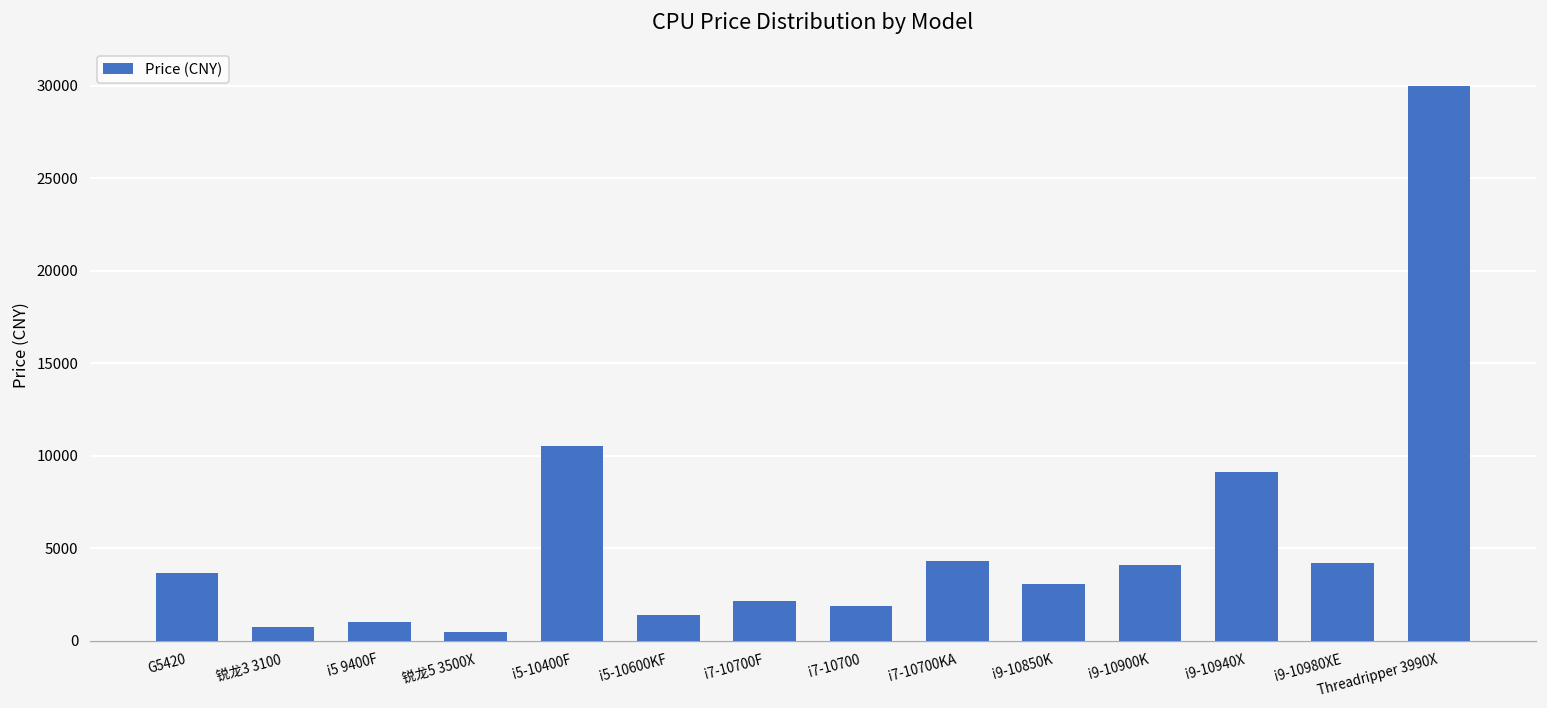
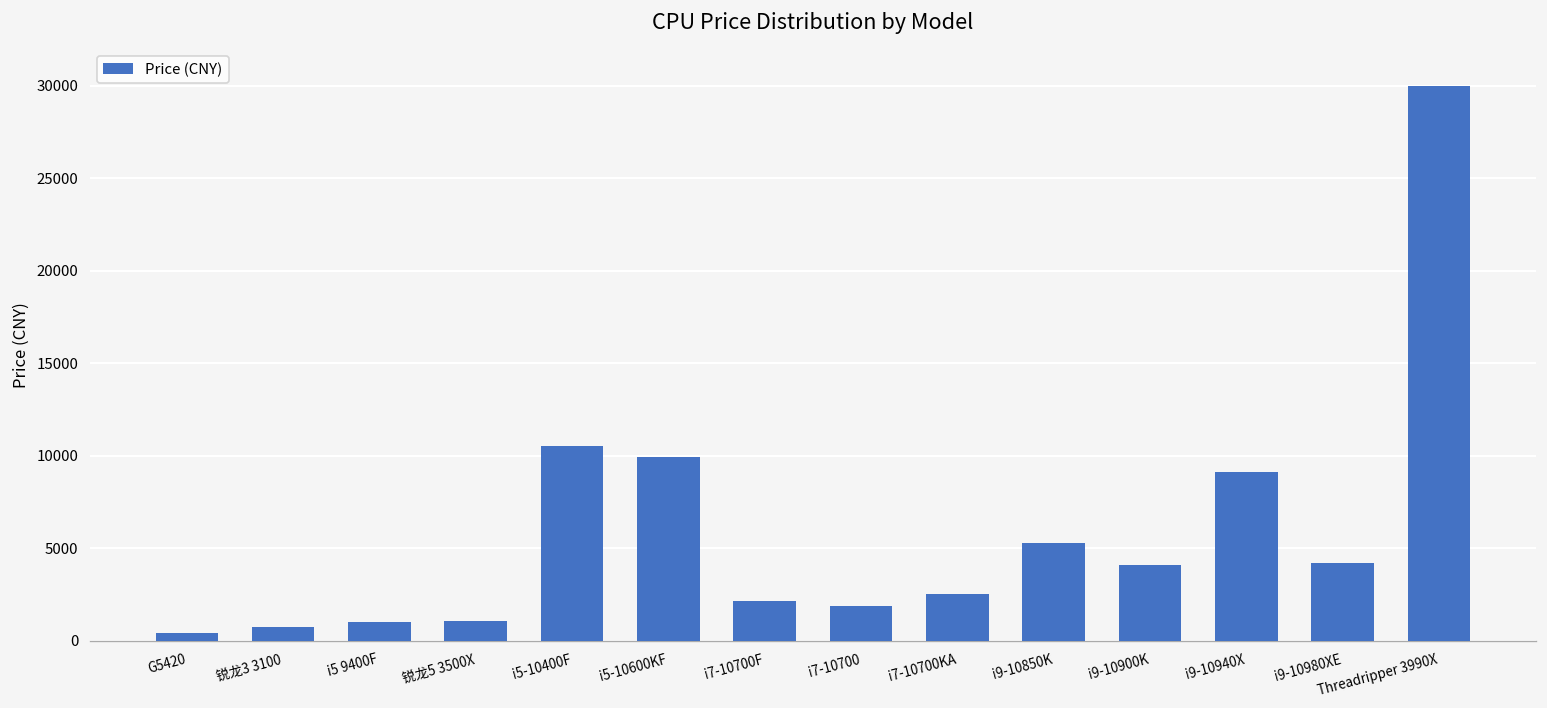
G5420: 3700 -> 400
锐龙5 3500X: 500 -> 1100
i5-10600KF: 1400 -> 9900
i7-10700KA: 4300 -> 2500
i9-10850K: 3100 -> 5300
